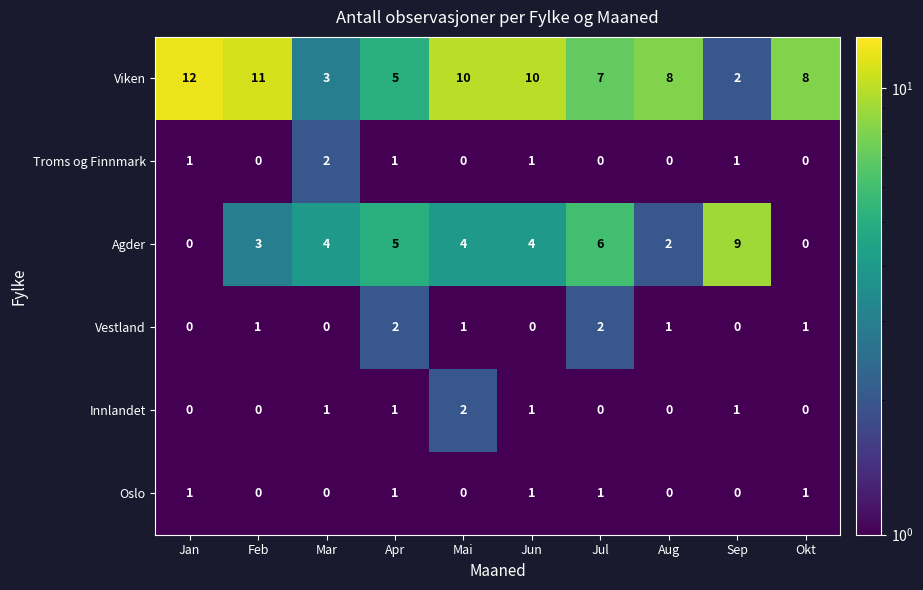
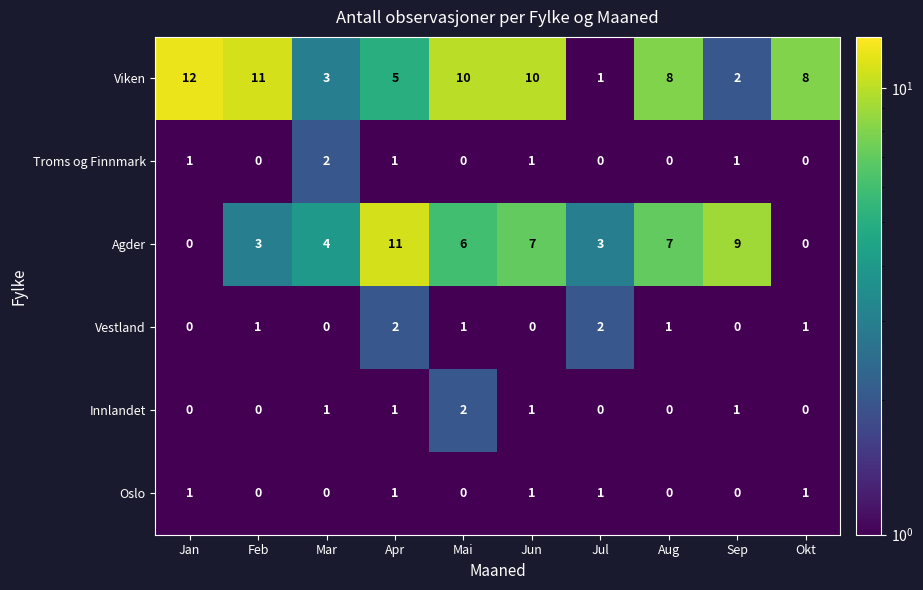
Viken, Jul: 7 -> 1
Agder, Apr: 5 -> 11
Agder, Mai: 4 -> 6
Agder, Jun: 4 -> 7
Agder, Jul: 6 -> 3
Agder, Aug: 2 -> 7
